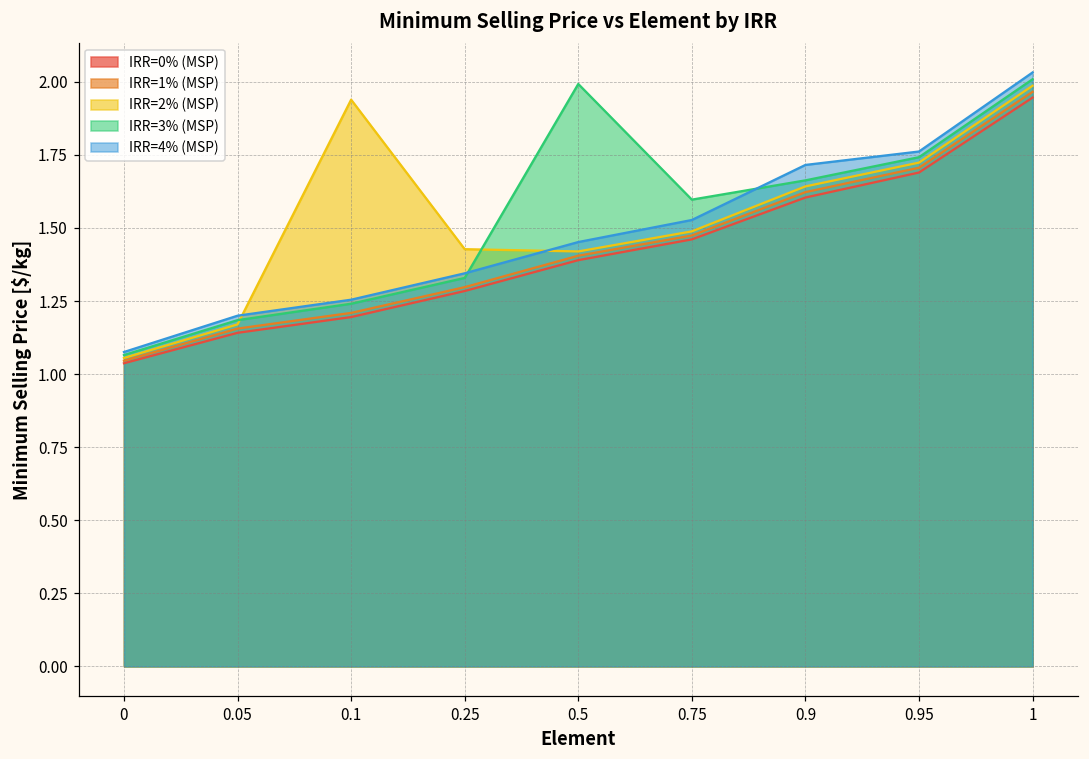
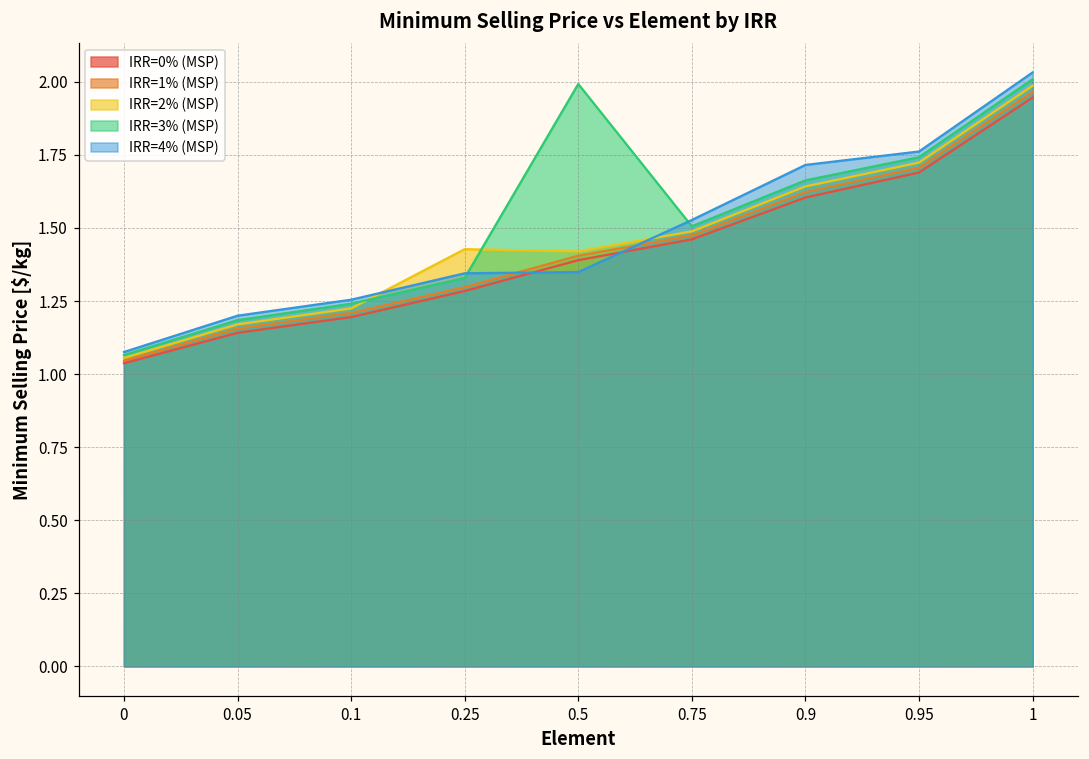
IRR=2% (MSP), 0.1: 1.94 -> 1.22
IRR=4% (MSP), 0.5: 1.45 -> 1.35
IRR=3% (MSP), 0.75: 1.60 -> 1.51
